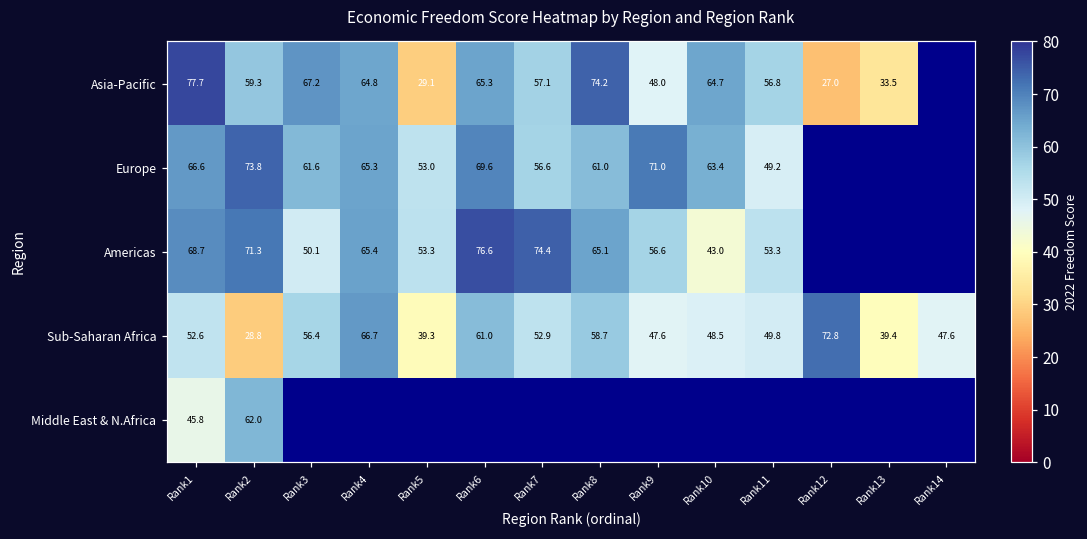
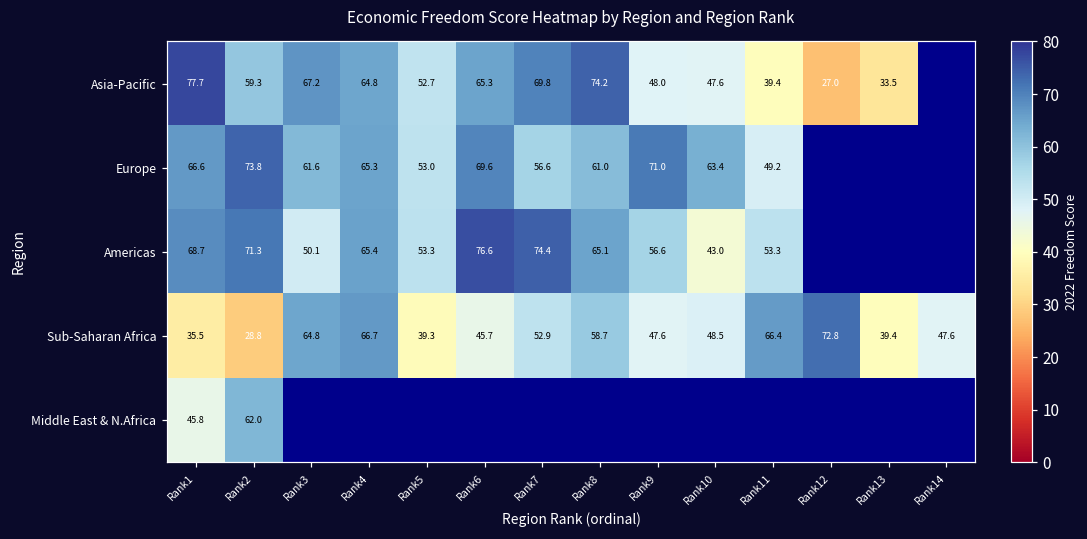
Asia-Pacific, Rank5: 29.1 -> 52.7
Asia-Pacific, Rank7: 57.1 -> 69.8
Asia-Pacific, Rank10: 64.7 -> 47.6
Asia-Pacific, Rank11: 56.8 -> 39.4
Sub-Saharan Africa, Rank1: 52.6 -> 35.5
Sub-Saharan Africa, Rank3: 56.4 -> 64.8
Sub-Saharan Africa, Rank6: 61.0 -> 45.7
Sub-Saharan Africa, Rank11: 49.8 -> 66.4
